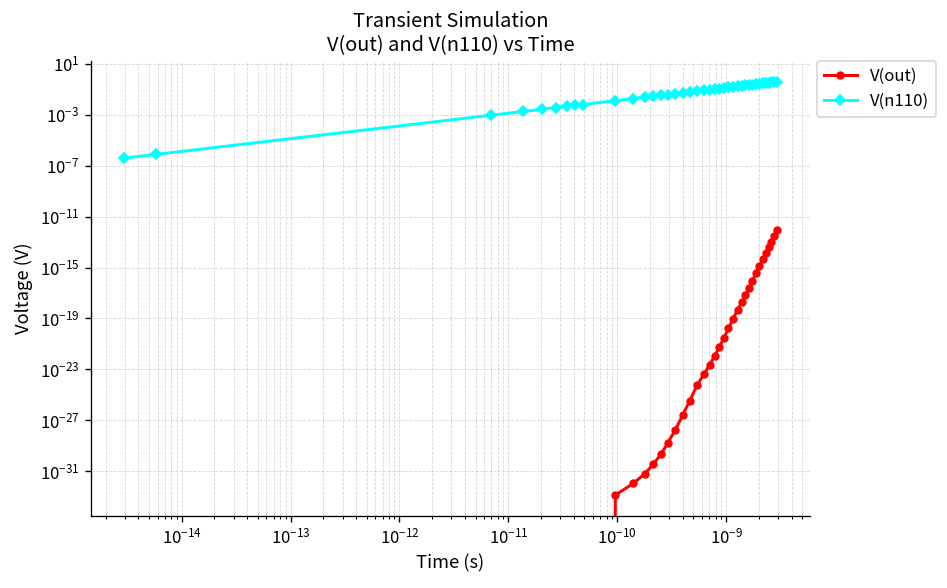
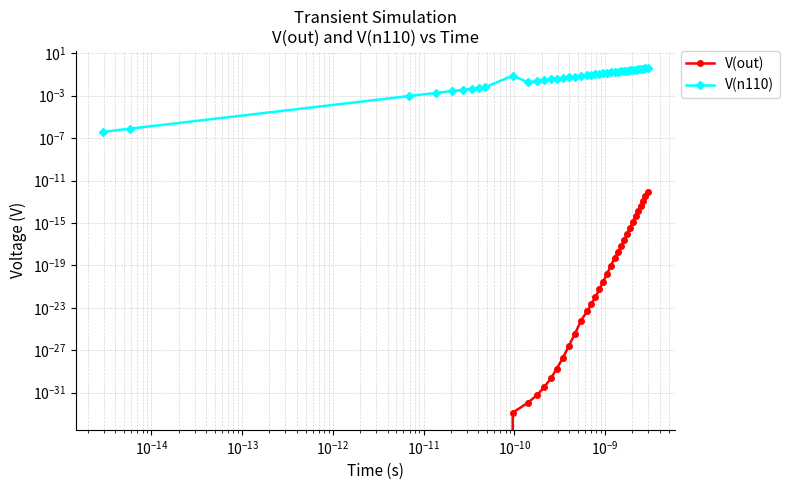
V(n110), 10^-10: 0.01 -> 0.1
